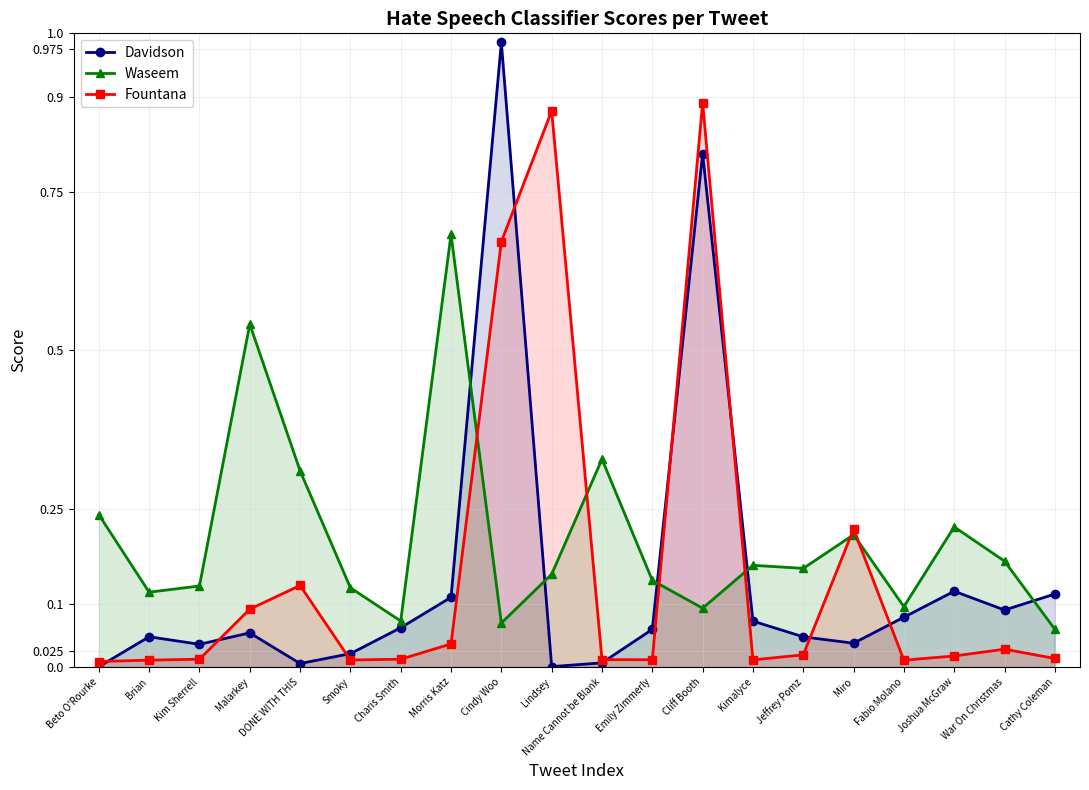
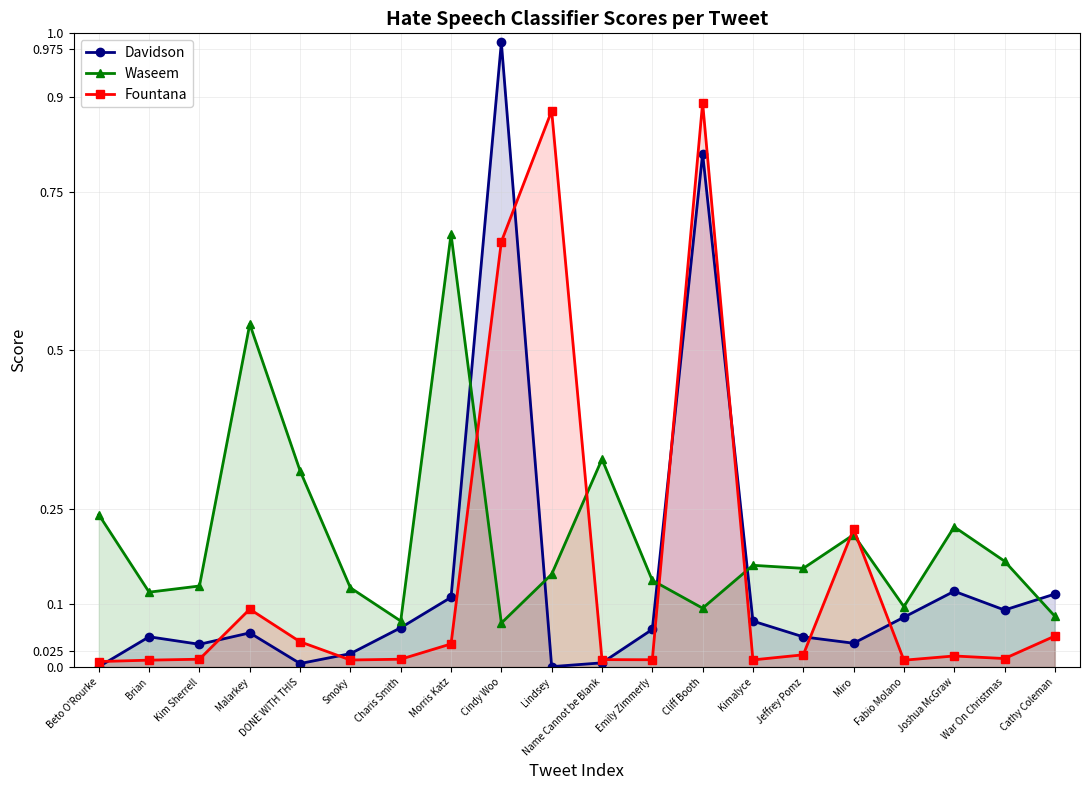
Fountana, DONE WITH THIS: 0.13 -> 0.04
Fountana, War On Christmas: 0.03 -> 0.01
Waseem, Cathy Coleman: 0.06 -> 0.08
Fountana, Cathy Coleman: 0.01 -> 0.05
